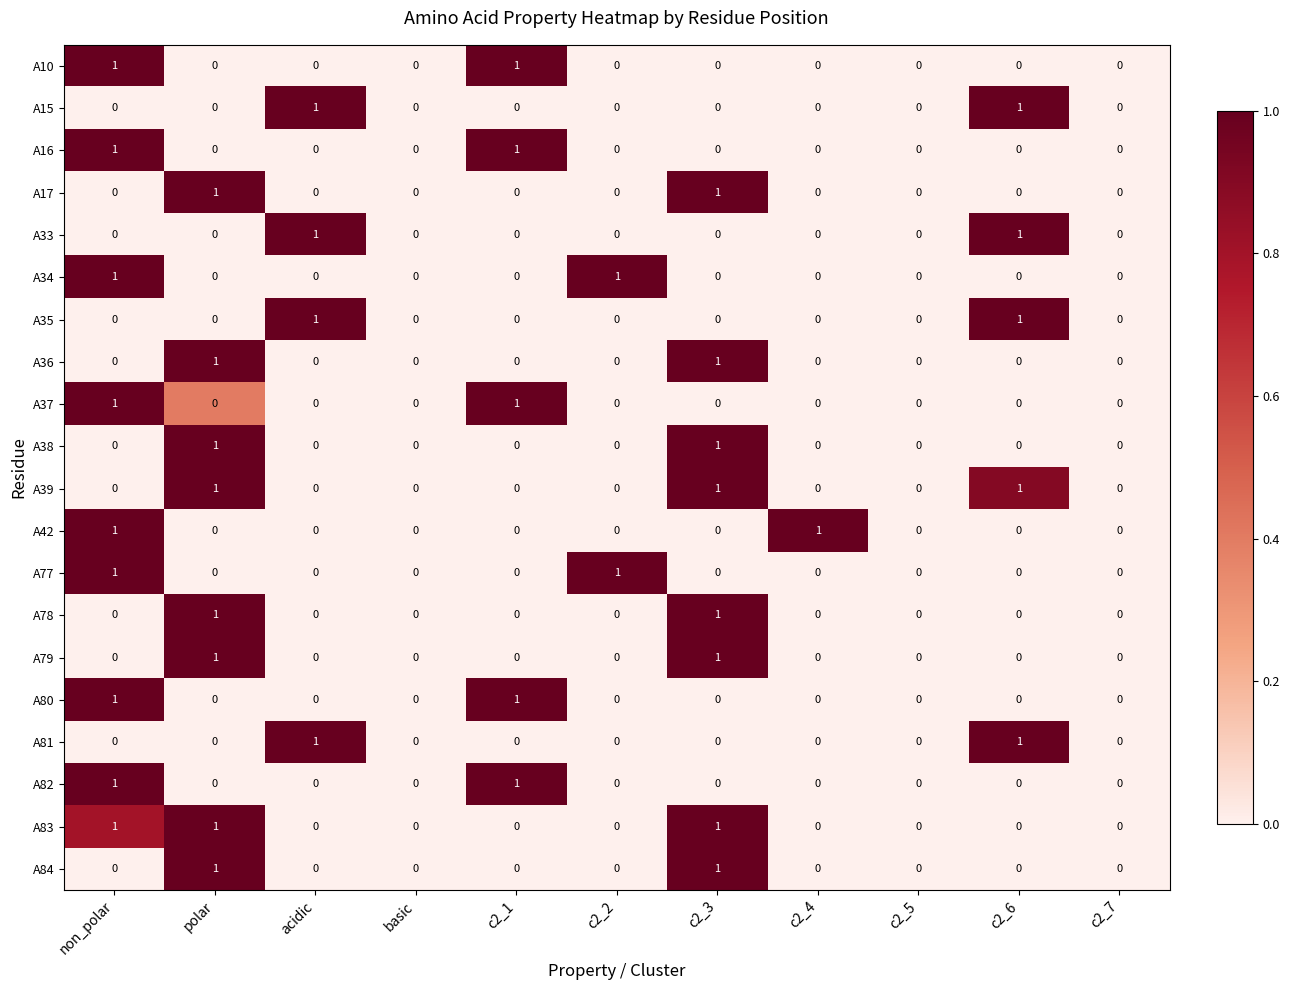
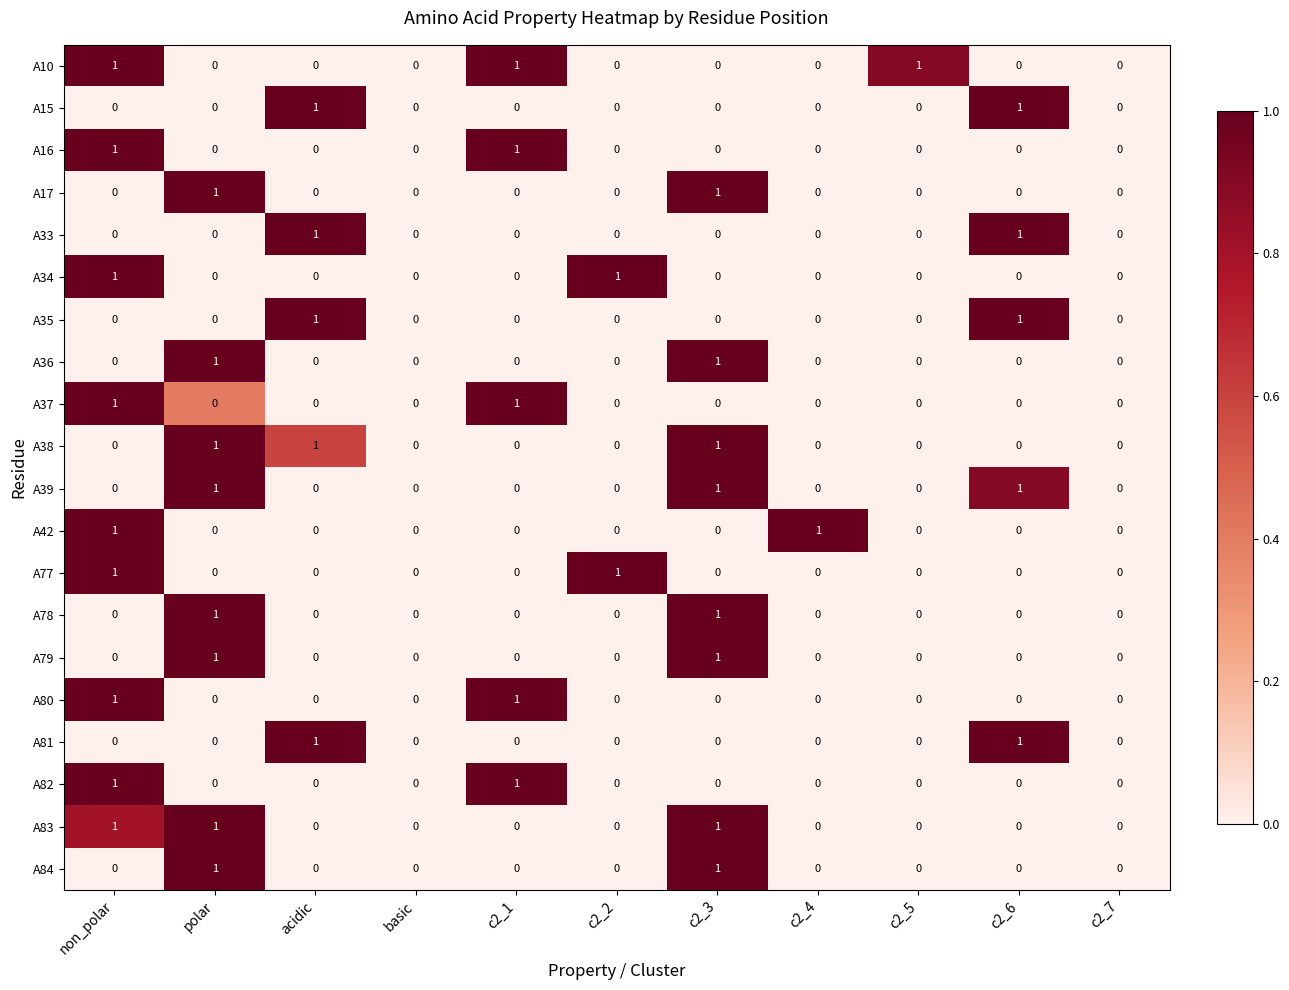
A10, c2_5: 0 -> 1
A38, acidic: 0 -> 1
